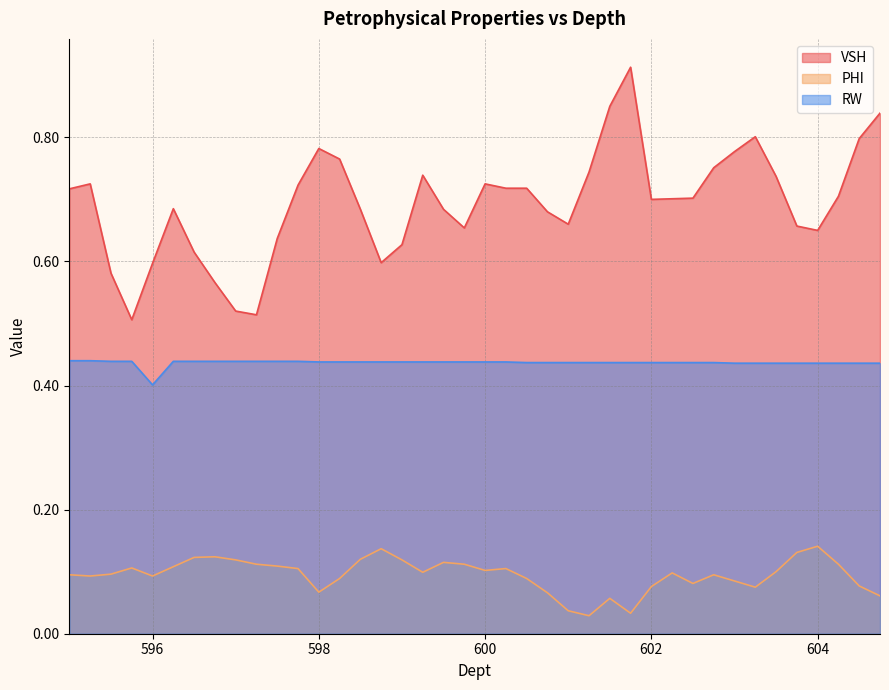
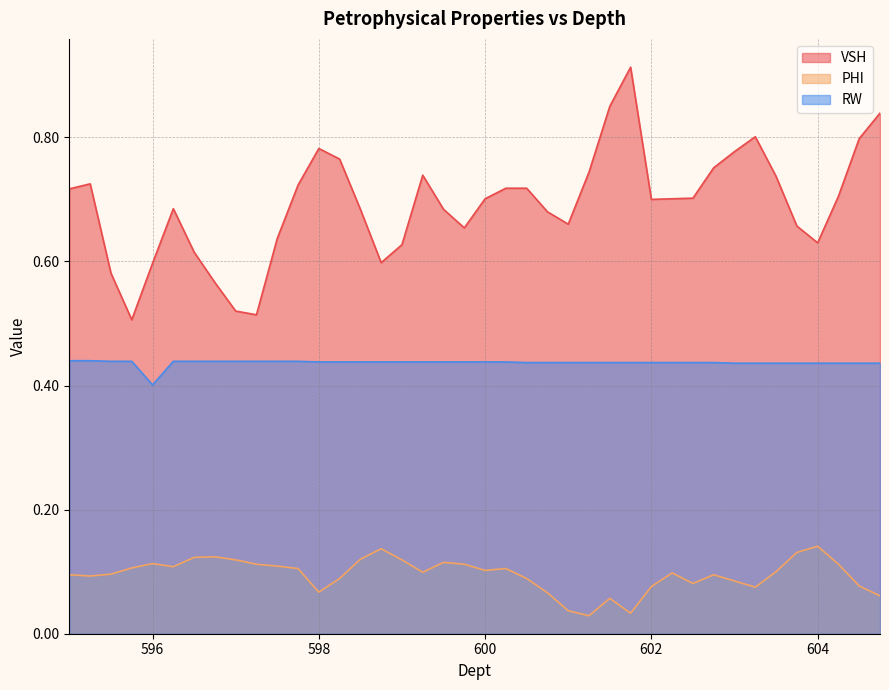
PHI, 596: 0.09 -> 0.11
VSH, 600: 0.73 -> 0.70
VSH, 604: 0.65 -> 0.63
